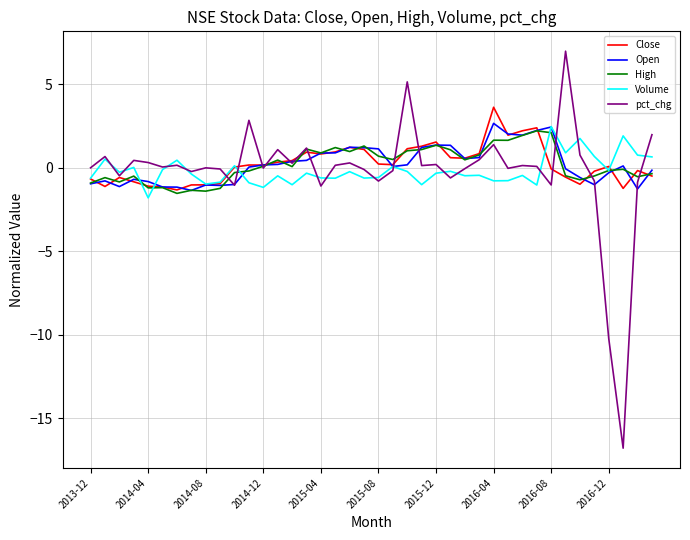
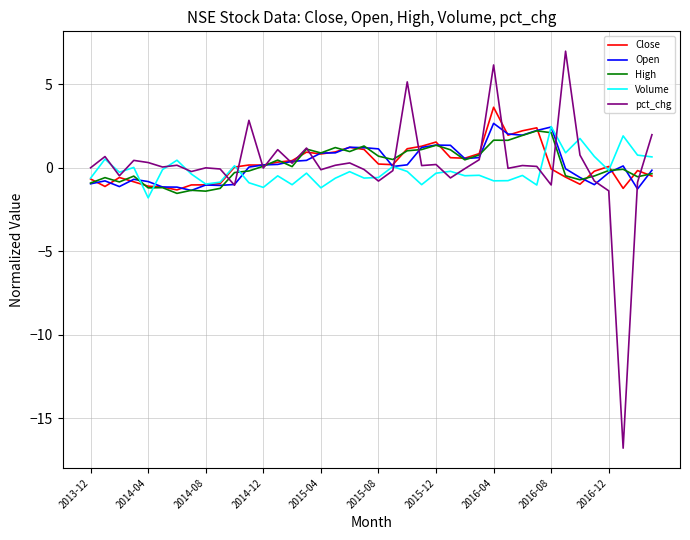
Volume, 2015-04: -0.6 -> -1.2
pct_chg, 2015-04: -1.1 -> -0.1
pct_chg, 2016-04: 1.4 -> 6.2
pct_chg, 2016-12: -10.2 -> -1.4
